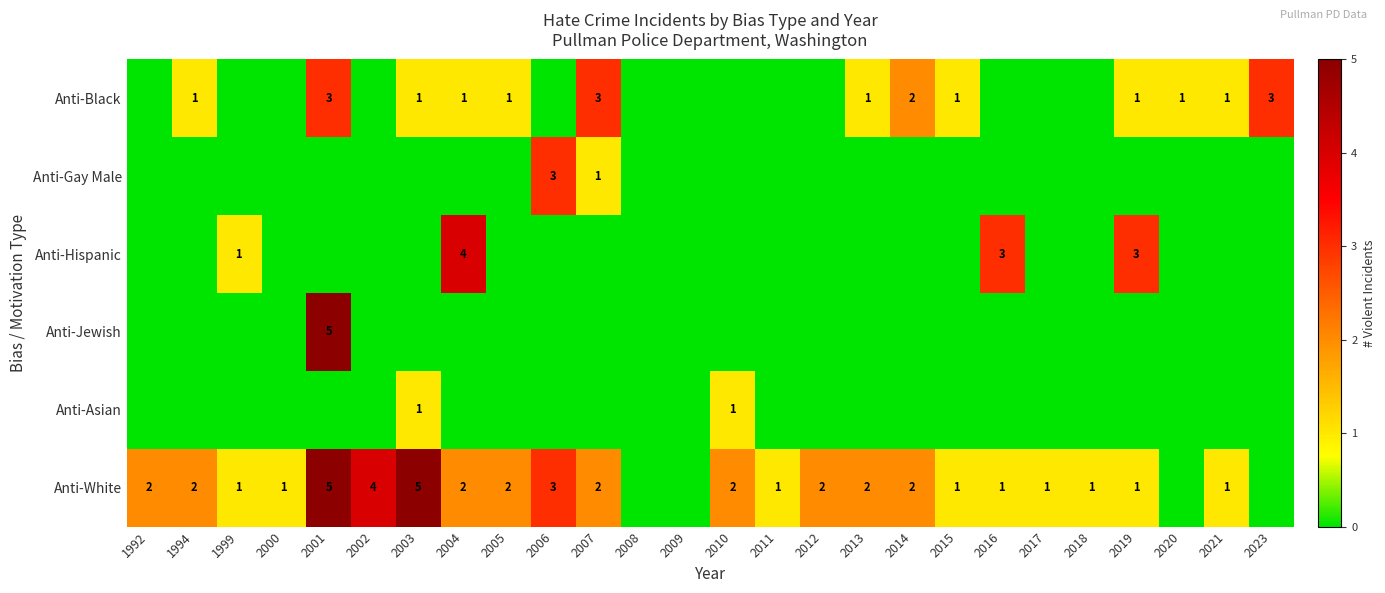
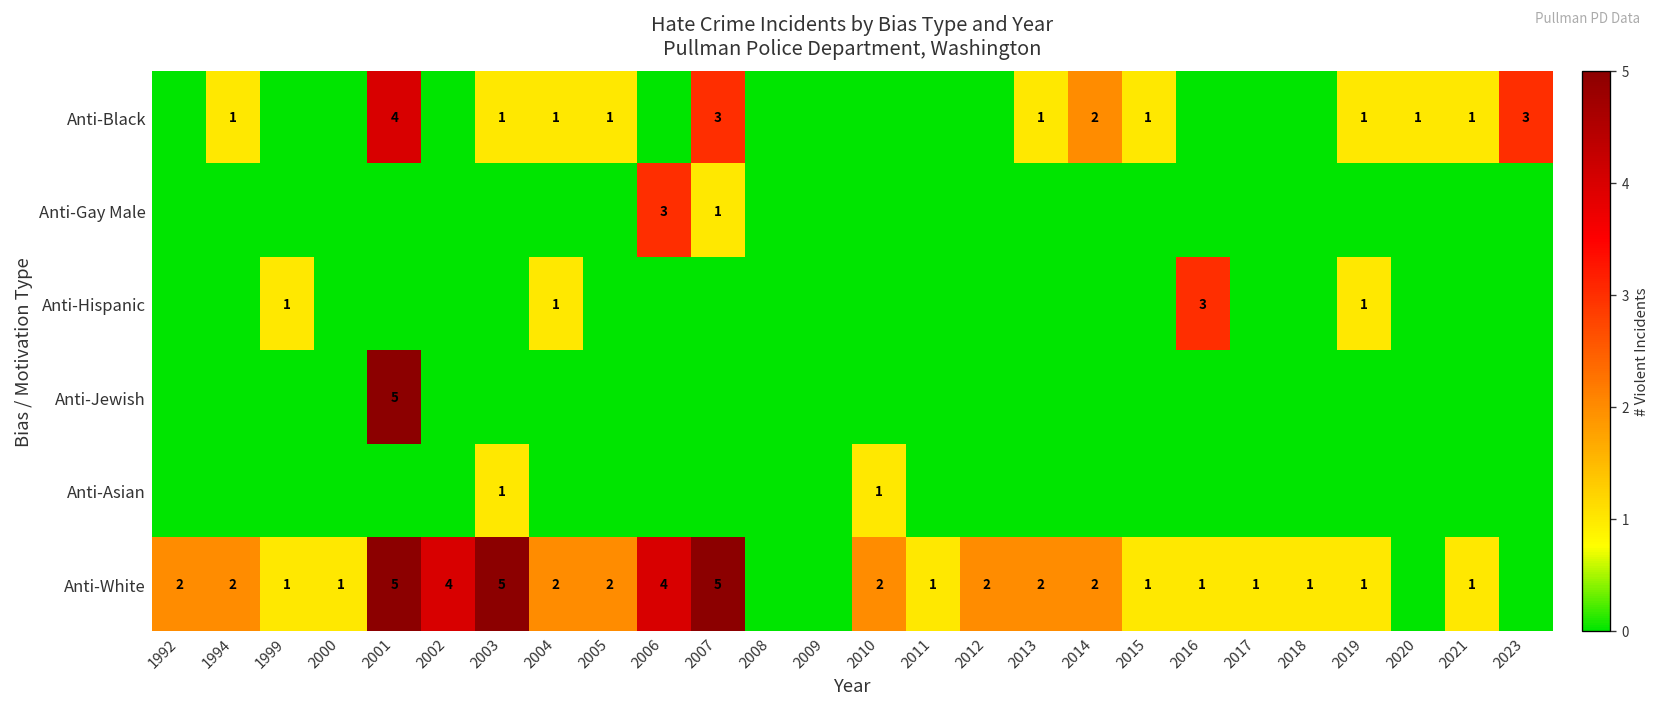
Anti-Black, 2001: 3 -> 4
Anti-Hispanic, 2004: 4 -> 1
Anti-Hispanic, 2019: 3 -> 1
Anti-White, 2006: 3 -> 4
Anti-White, 2007: 2 -> 5
